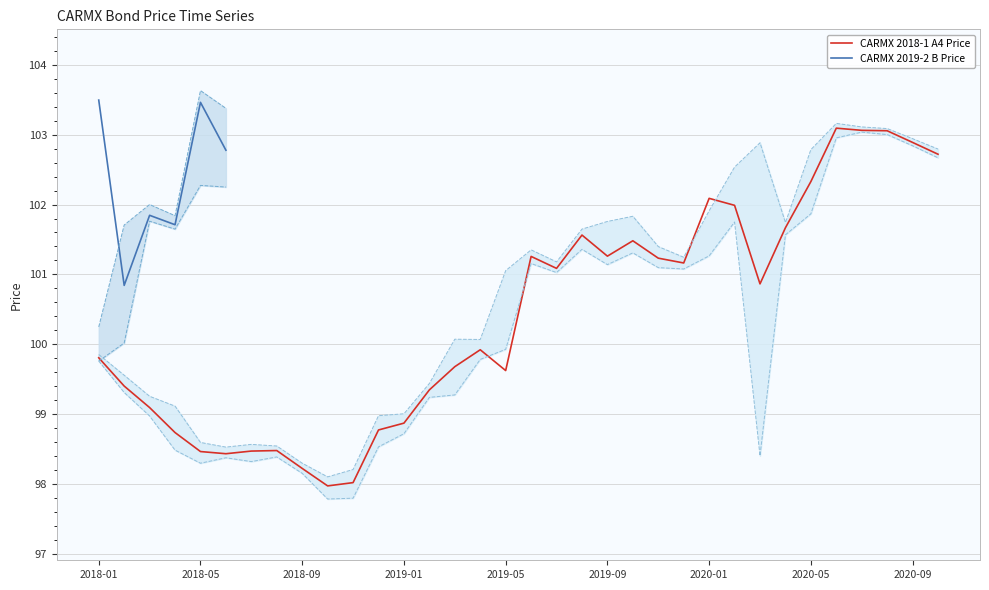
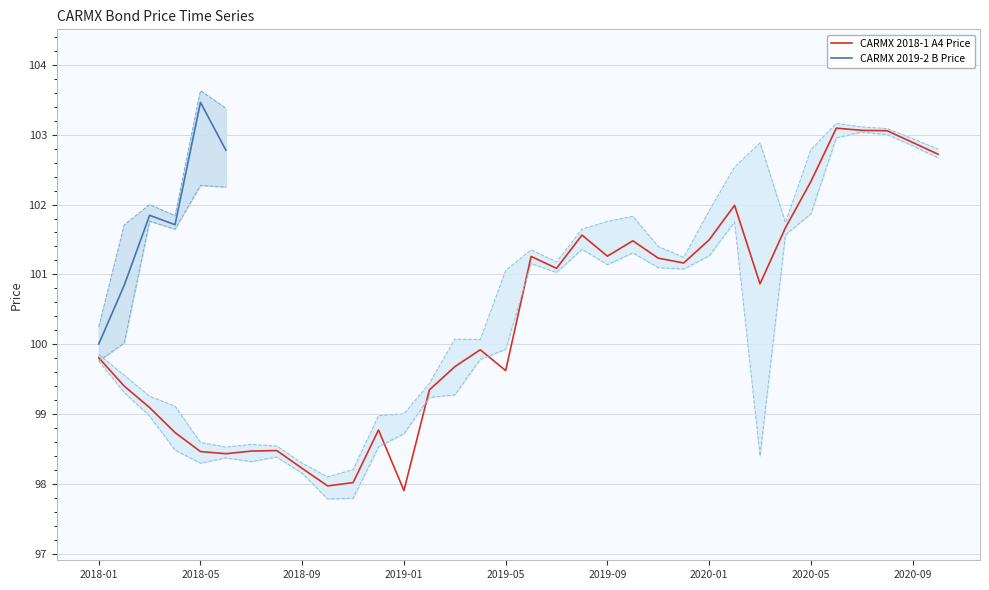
CARMX 2019-2 B Price, 2018-01: 103.5 -> 100.0
CARMX 2018-1 A4 Price, 2019-01: 98.9 -> 97.9
CARMX 2018-1 A4 Price, 2020-01: 102.1 -> 101.5
